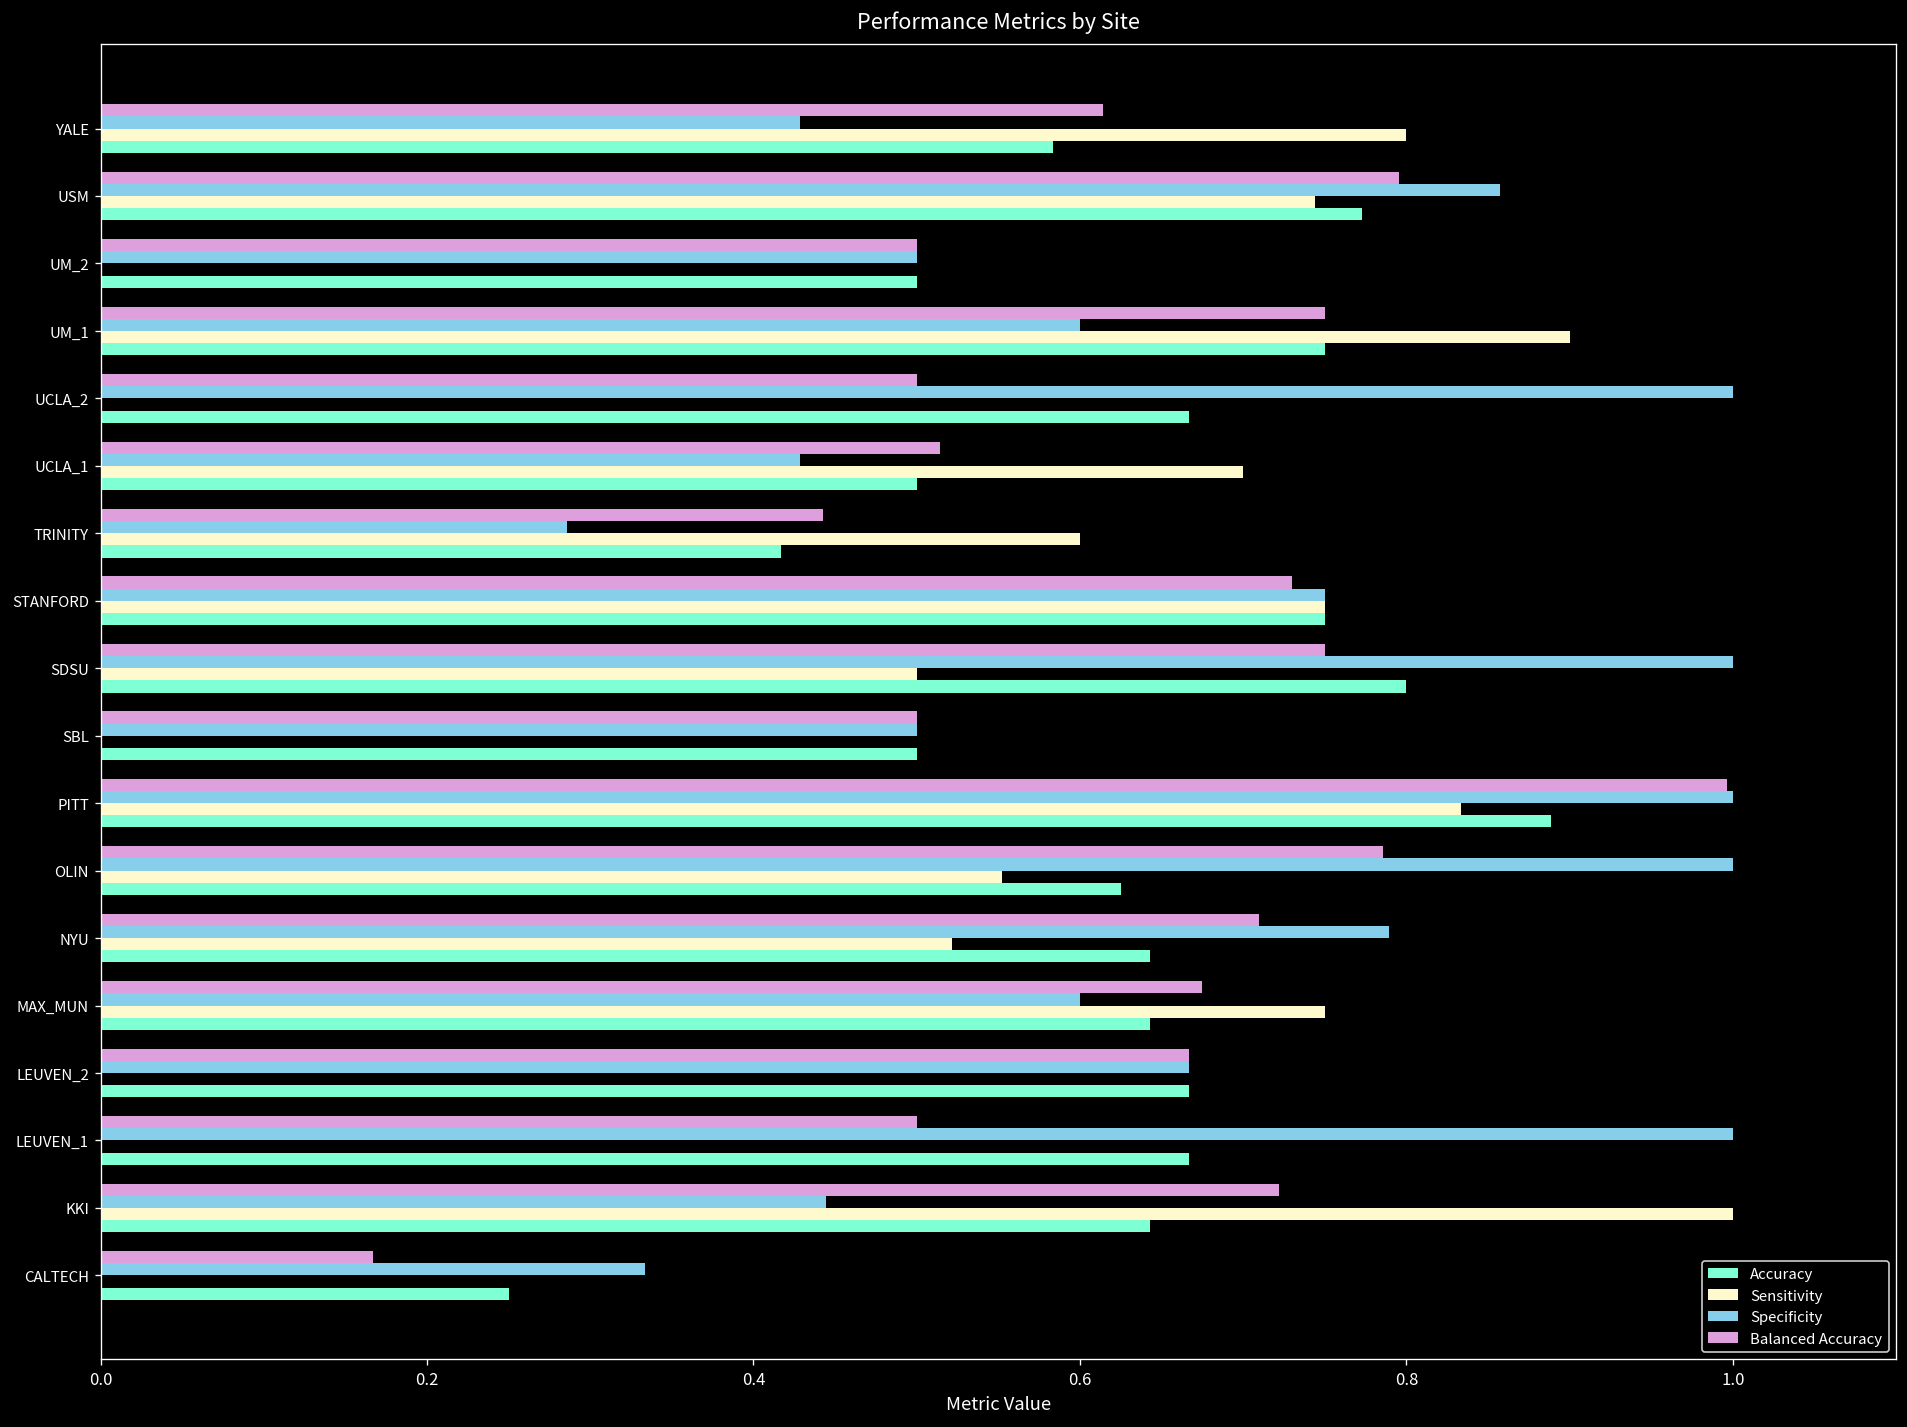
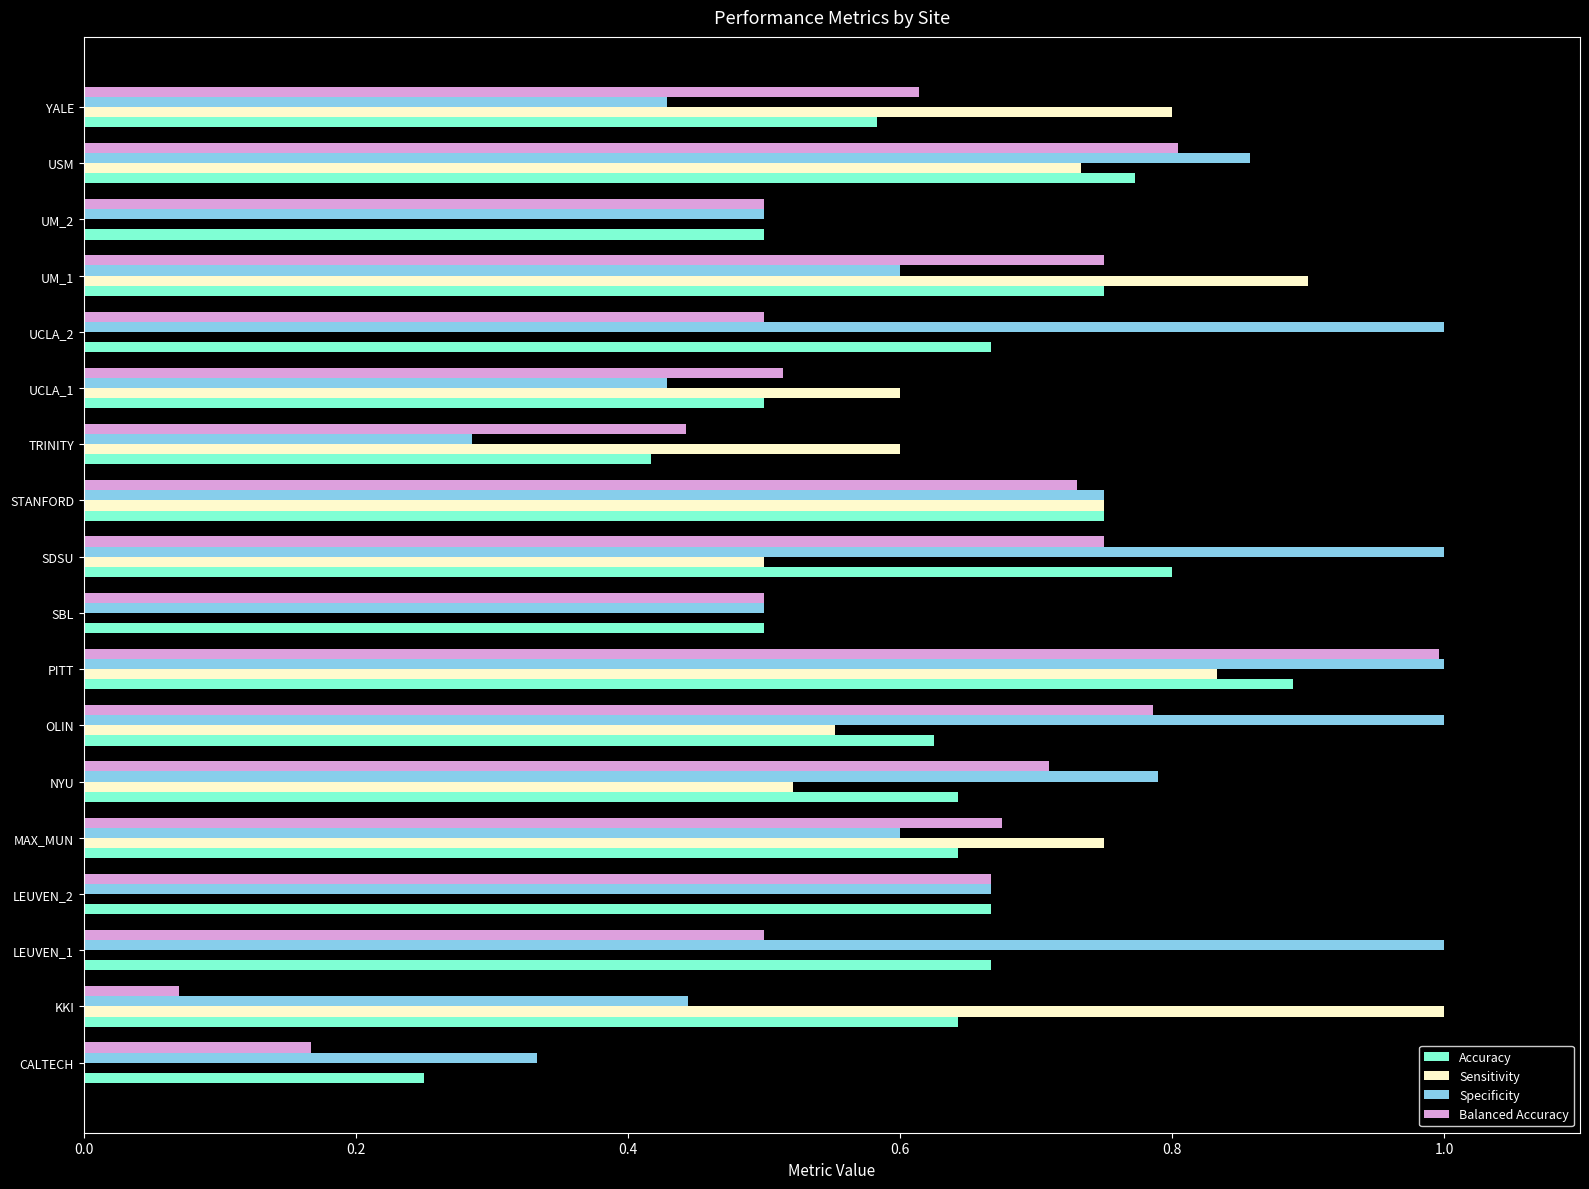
Balanced Accuracy, USM: 0.795 -> 0.804
Sensitivity, USM: 0.744 -> 0.733
Sensitivity, UCLA_1: 0.7 -> 0.6
Balanced Accuracy, KKI: 0.722 -> 0.070
